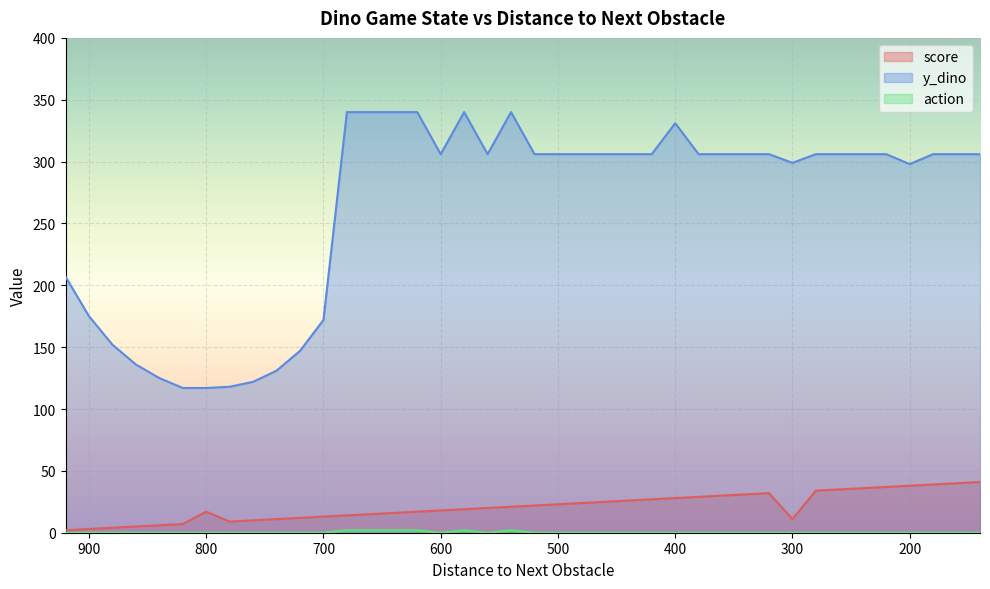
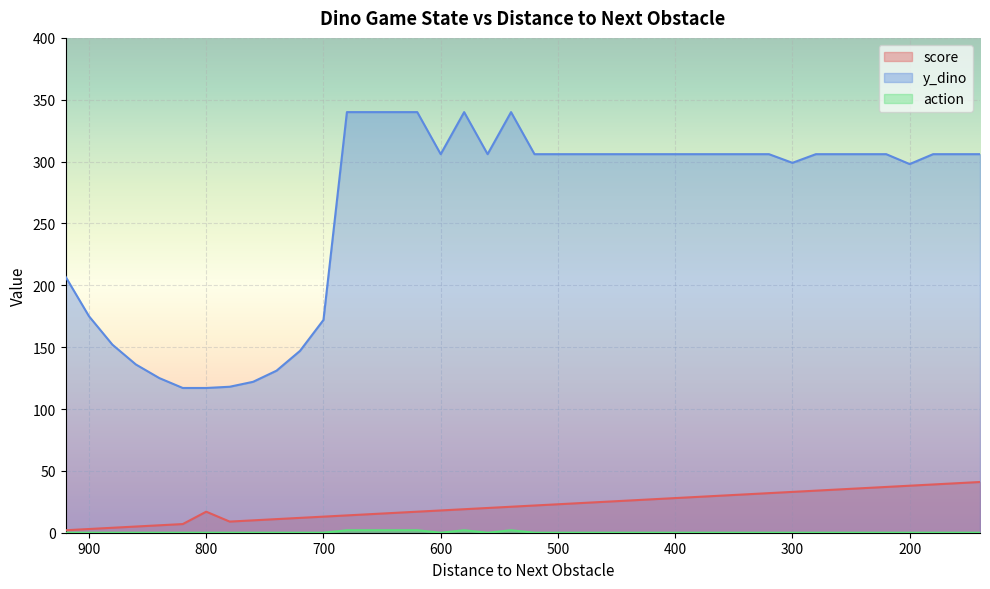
y_dino, 400: 331 -> 306
score, 300: 11 -> 33
